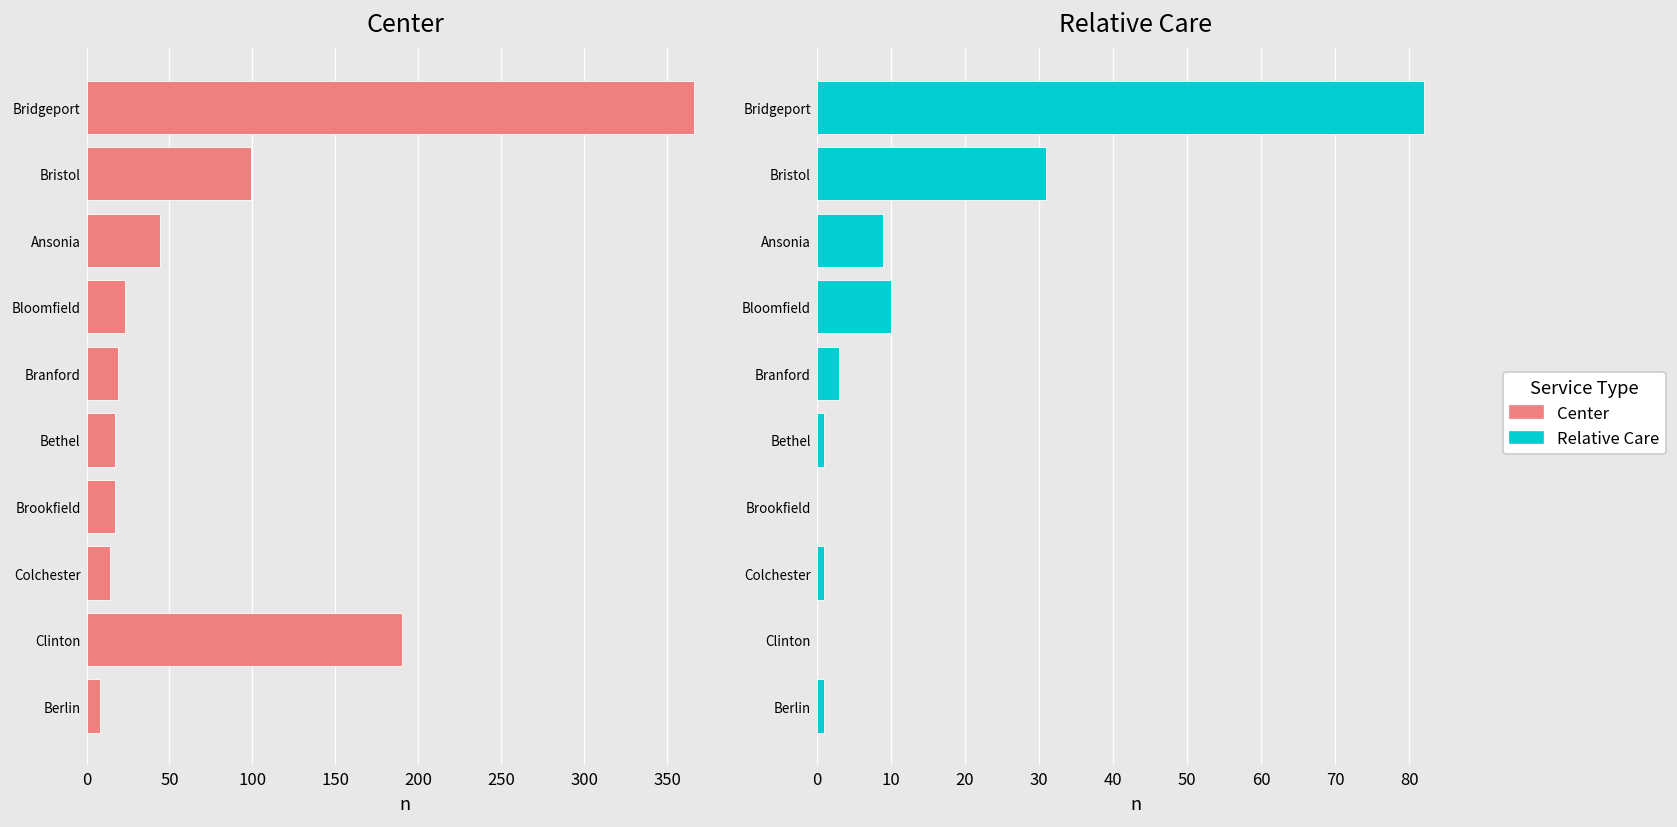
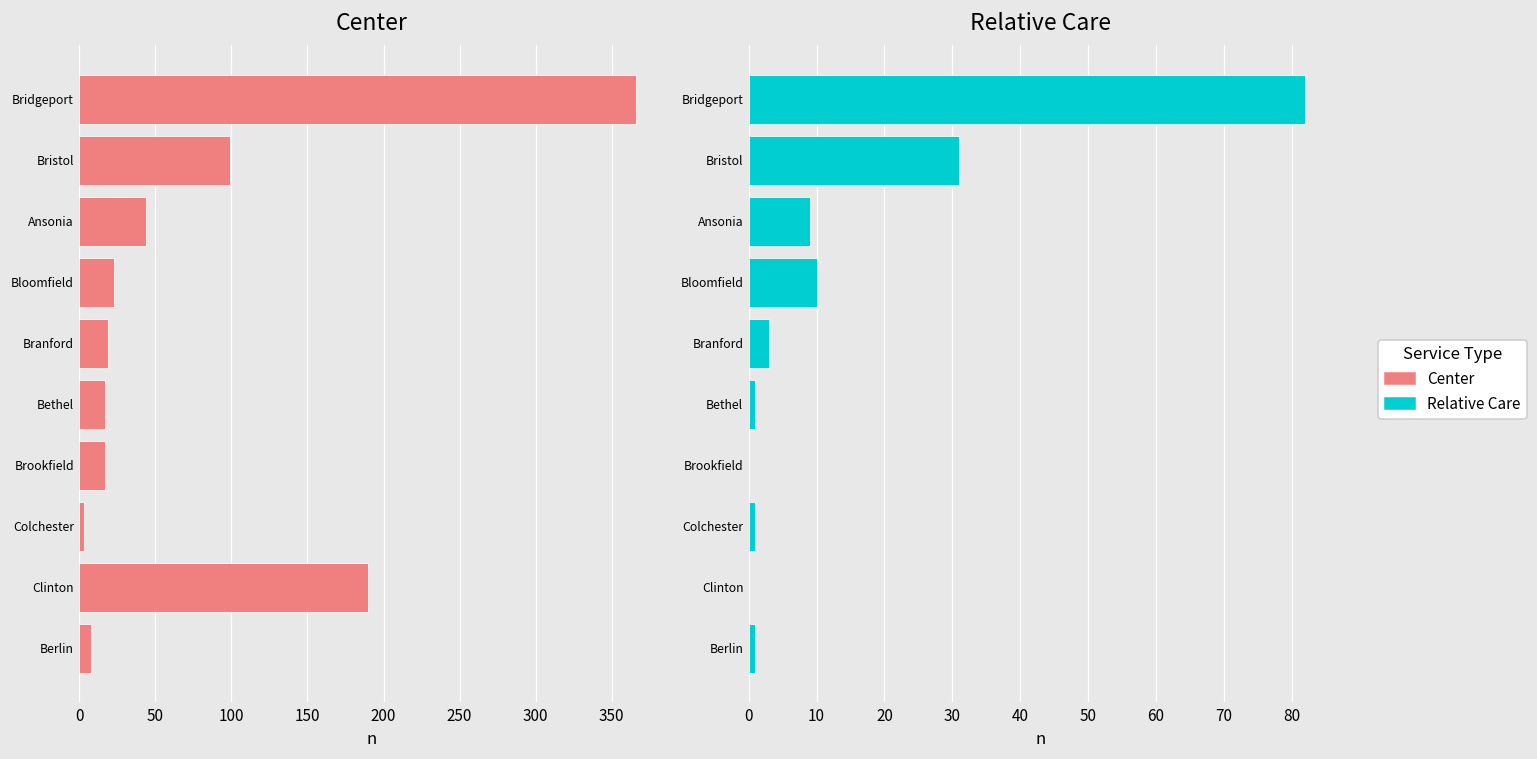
Center, Colchester: 14 -> 3
